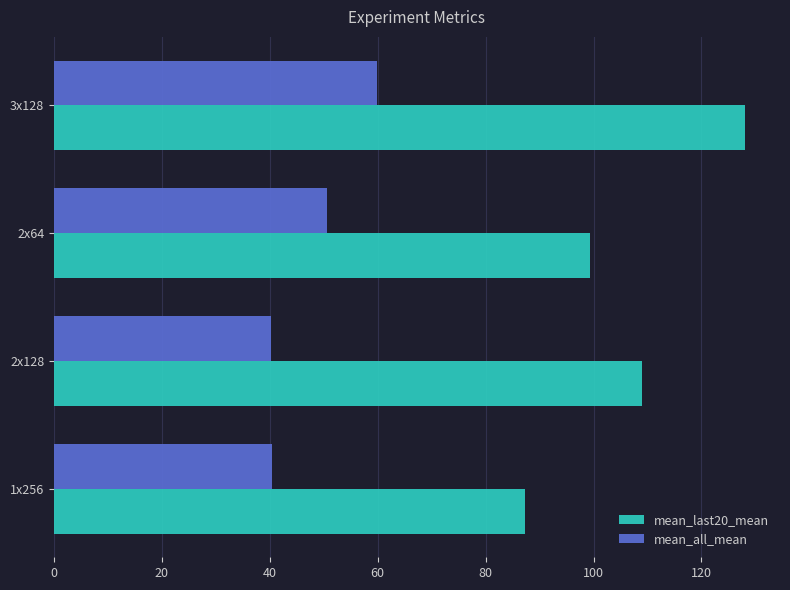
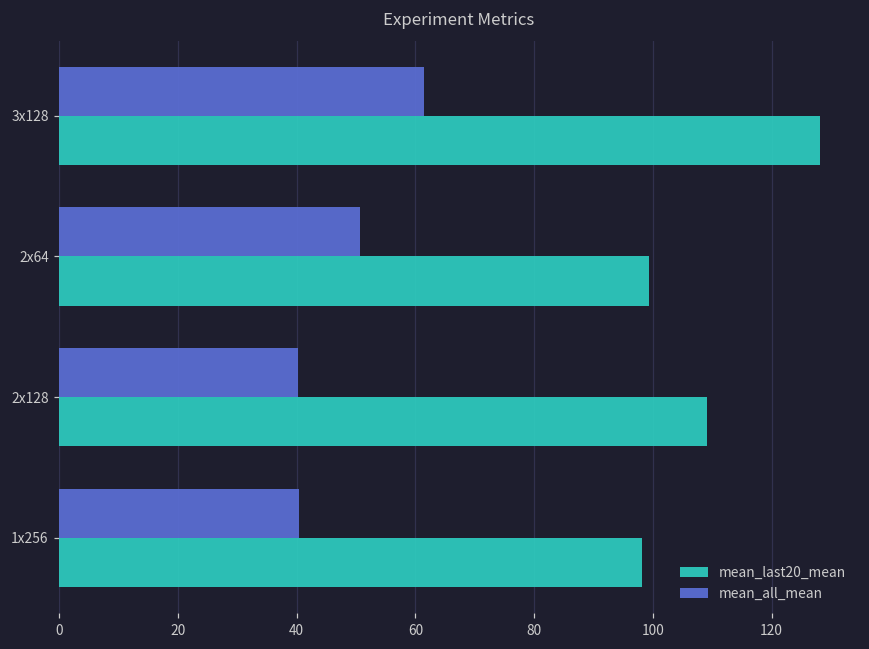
mean_all_mean, 3x128: 60 -> 62
mean_last20_mean, 1x256: 87 -> 98
